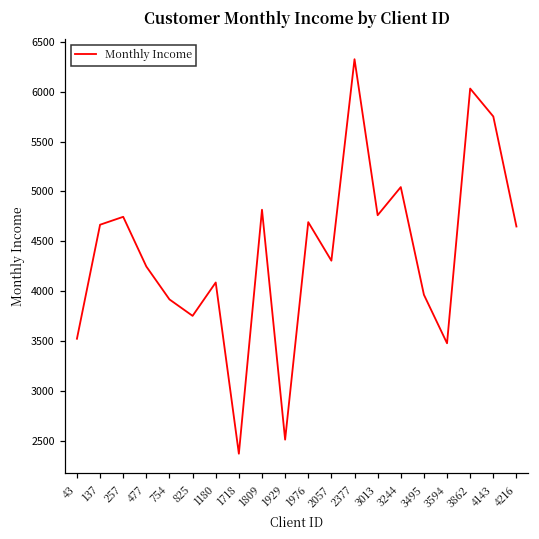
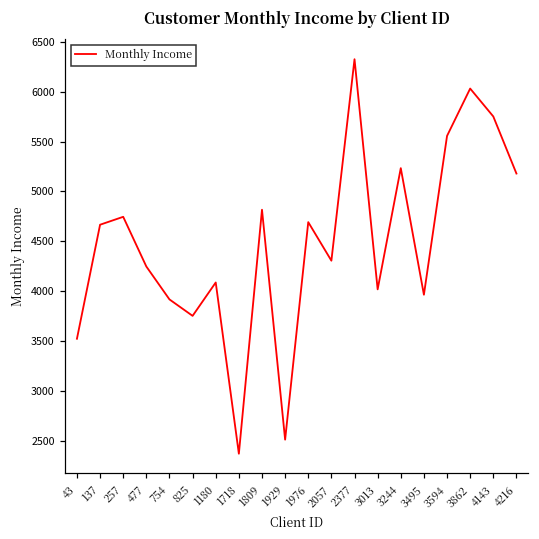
3013: 4800 -> 4000
3244: 5000 -> 5200
3594: 3500 -> 5600
4216: 4600 -> 5200
